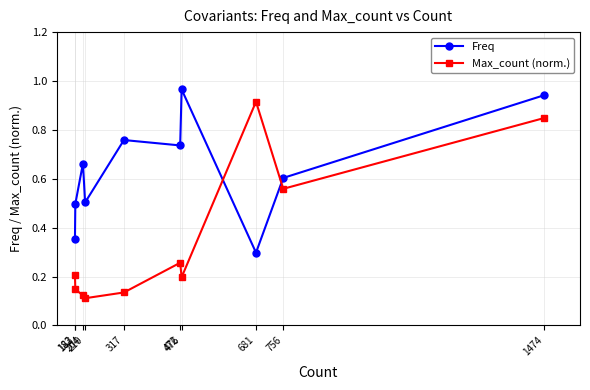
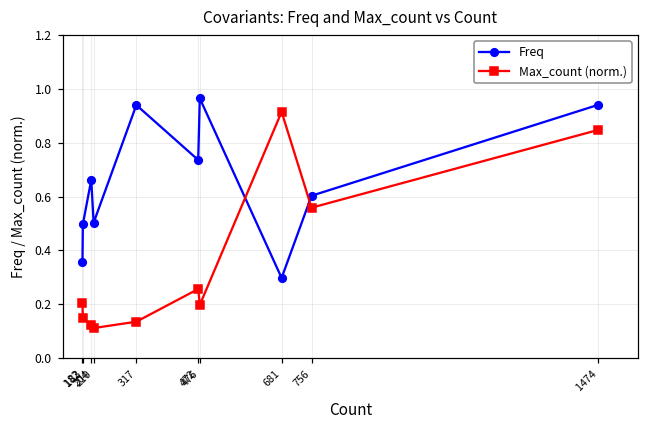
Freq, 317: 0.76 -> 0.94
